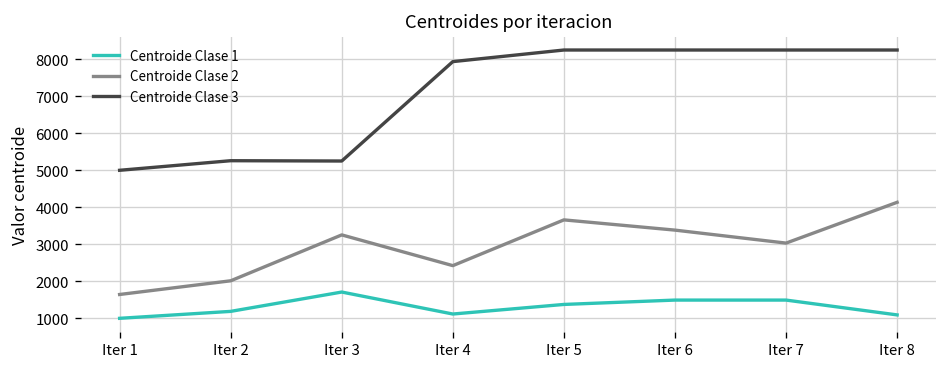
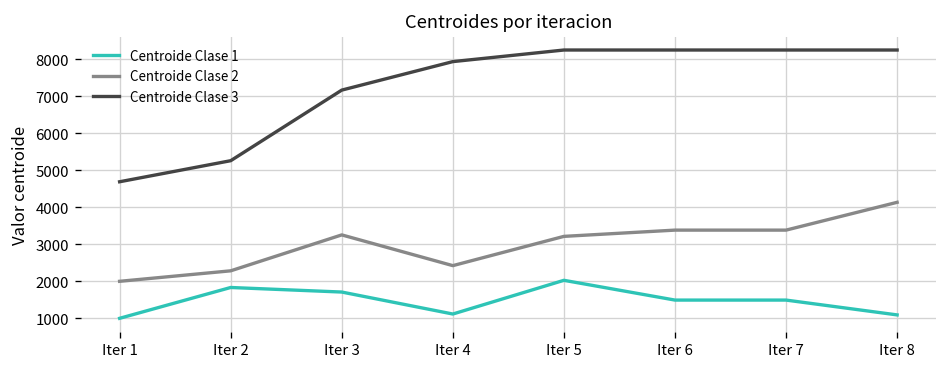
Centroide Clase 2, Iter 1: 1600 -> 2000
Centroide Clase 3, Iter 1: 5000 -> 4700
Centroide Clase 1, Iter 2: 1200 -> 1800
Centroide Clase 2, Iter 2: 2000 -> 2300
Centroide Clase 3, Iter 3: 5300 -> 7200
Centroide Clase 1, Iter 5: 1400 -> 2000
Centroide Clase 2, Iter 5: 3700 -> 3200
Centroide Clase 2, Iter 7: 3000 -> 3400
